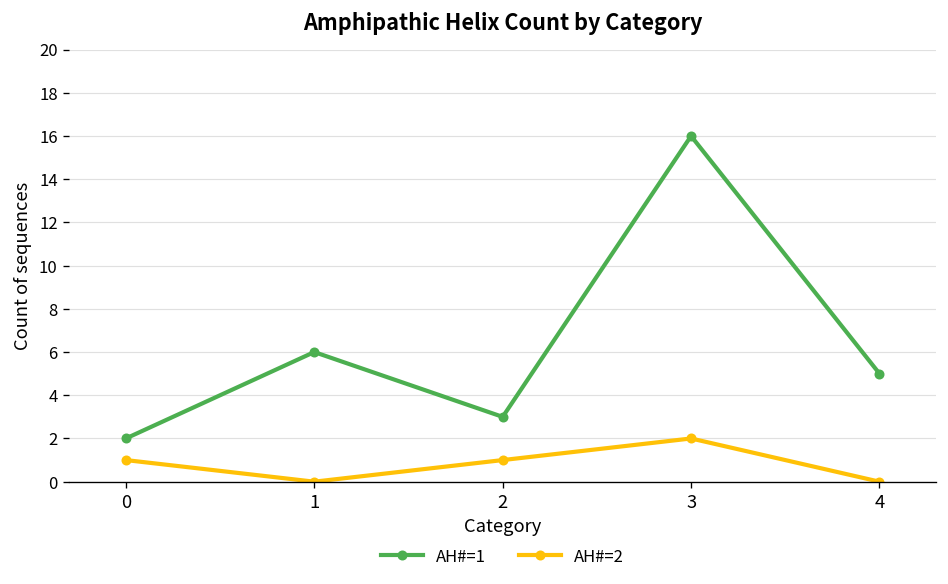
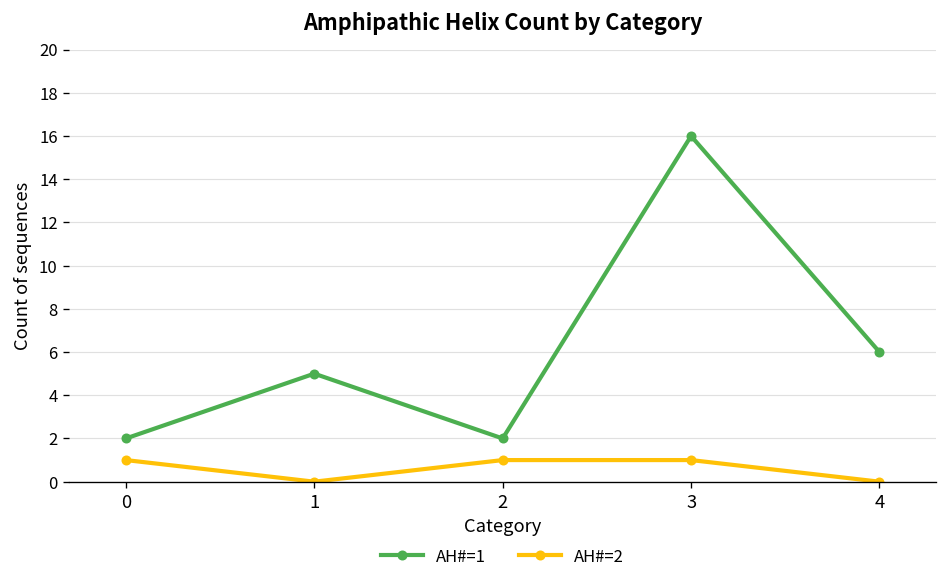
AH#=1, 1: 6 -> 5
AH#=1, 2: 3 -> 2
AH#=2, 3: 2 -> 1
AH#=1, 4: 5 -> 6
